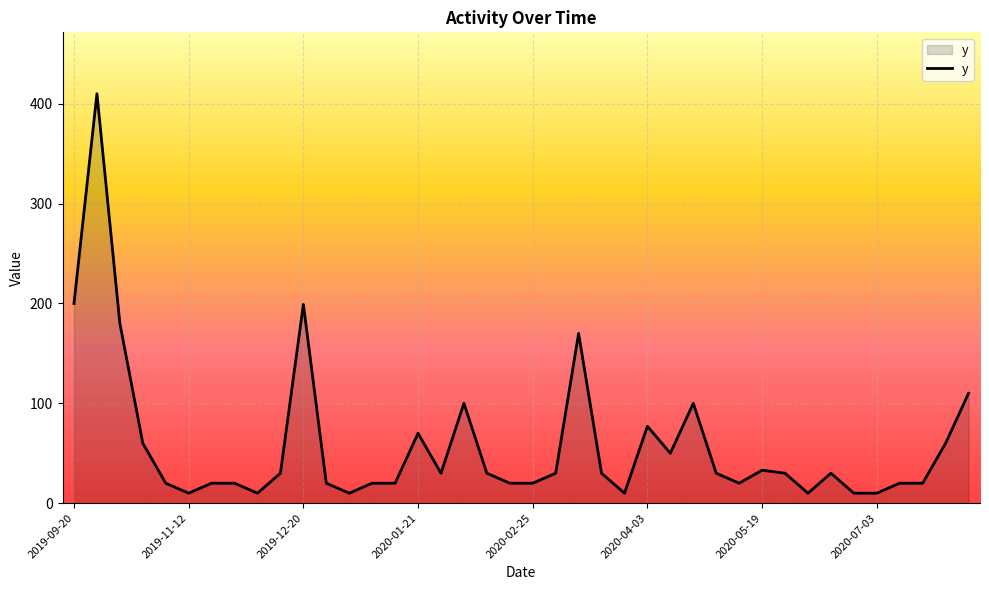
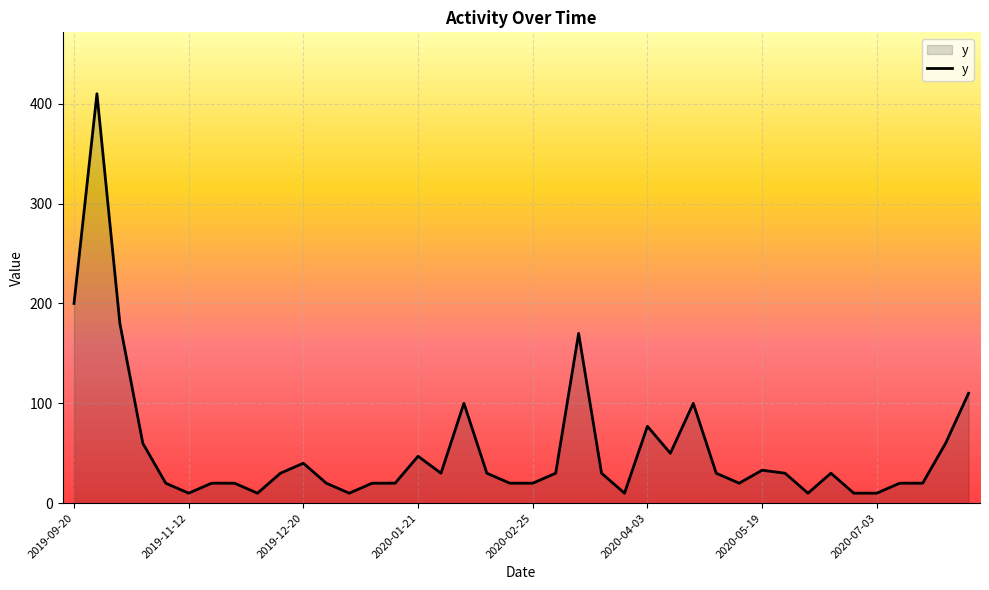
2019-12-20: 200 -> 40
2020-01-21: 70 -> 50
